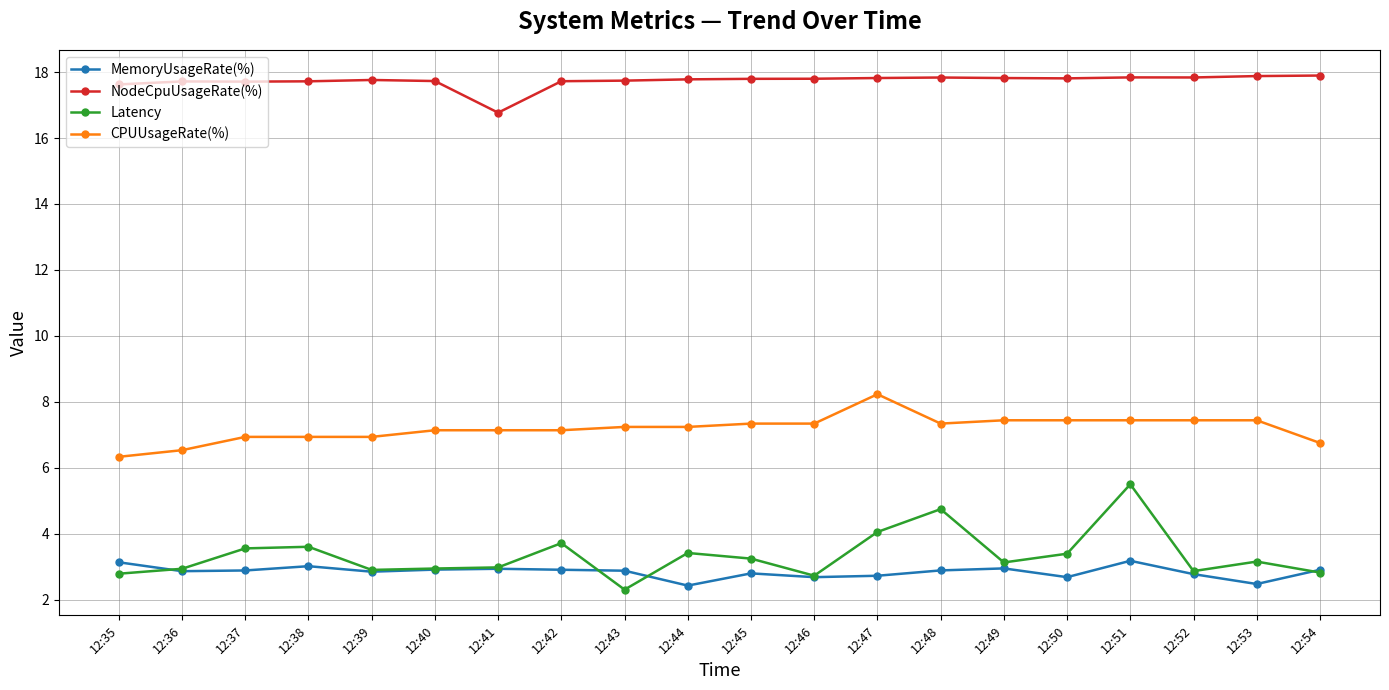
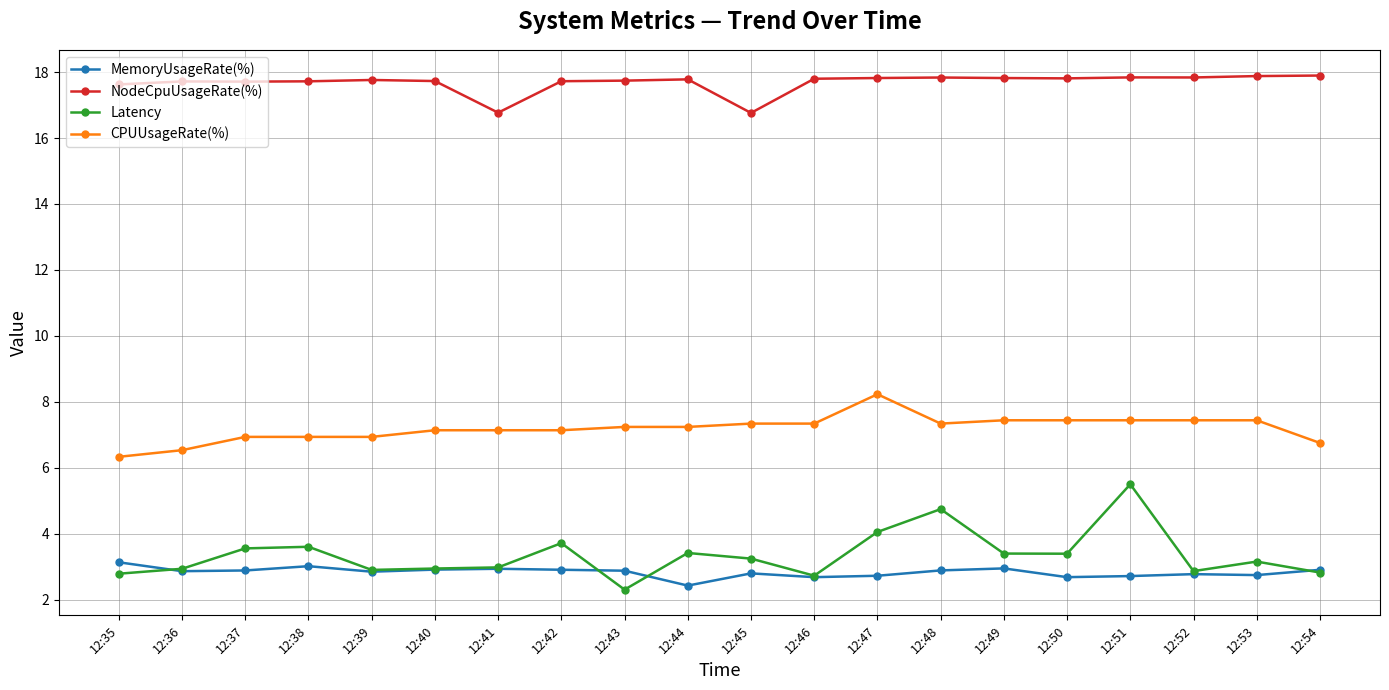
NodeCpuUsageRate(%), 12:45: 17.8 -> 16.8
Latency, 12:49: 3.1 -> 3.4
MemoryUsageRate(%), 12:51: 3.2 -> 2.7
MemoryUsageRate(%), 12:53: 2.5 -> 2.7
